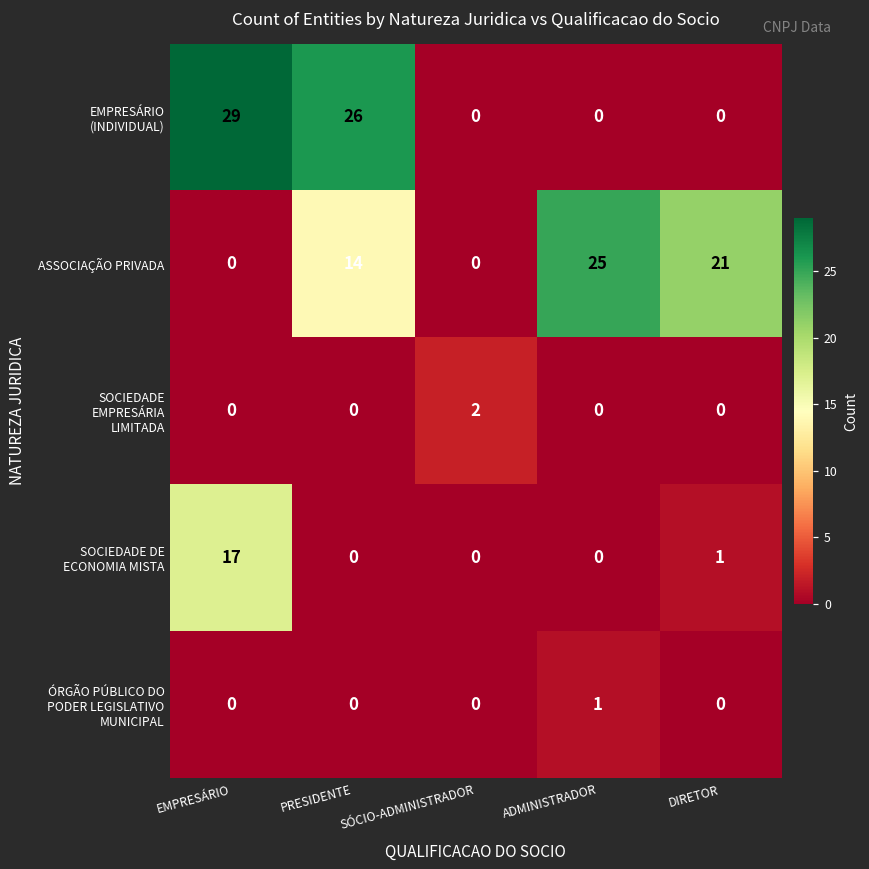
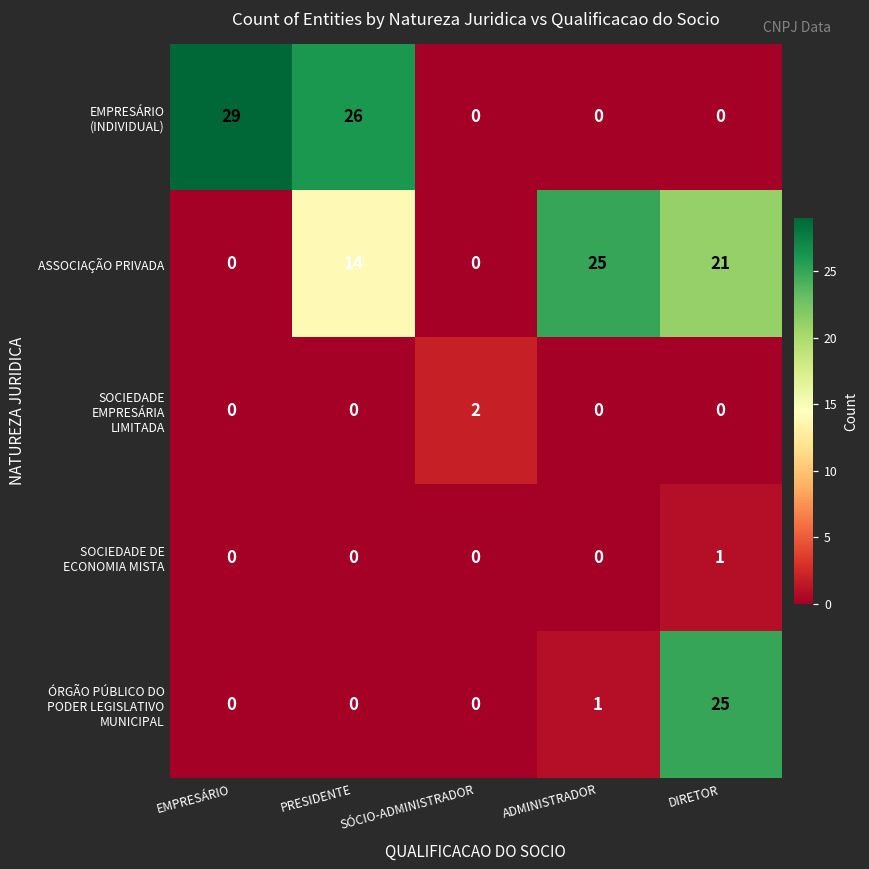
SOCIEDADE DE ECONOMIA MISTA, EMPRESÁRIO: 17 -> 0
ÓRGÃO PÚBLICO DO PODER LEGISLATIVO MUNICIPAL, DIRETOR: 0 -> 25
